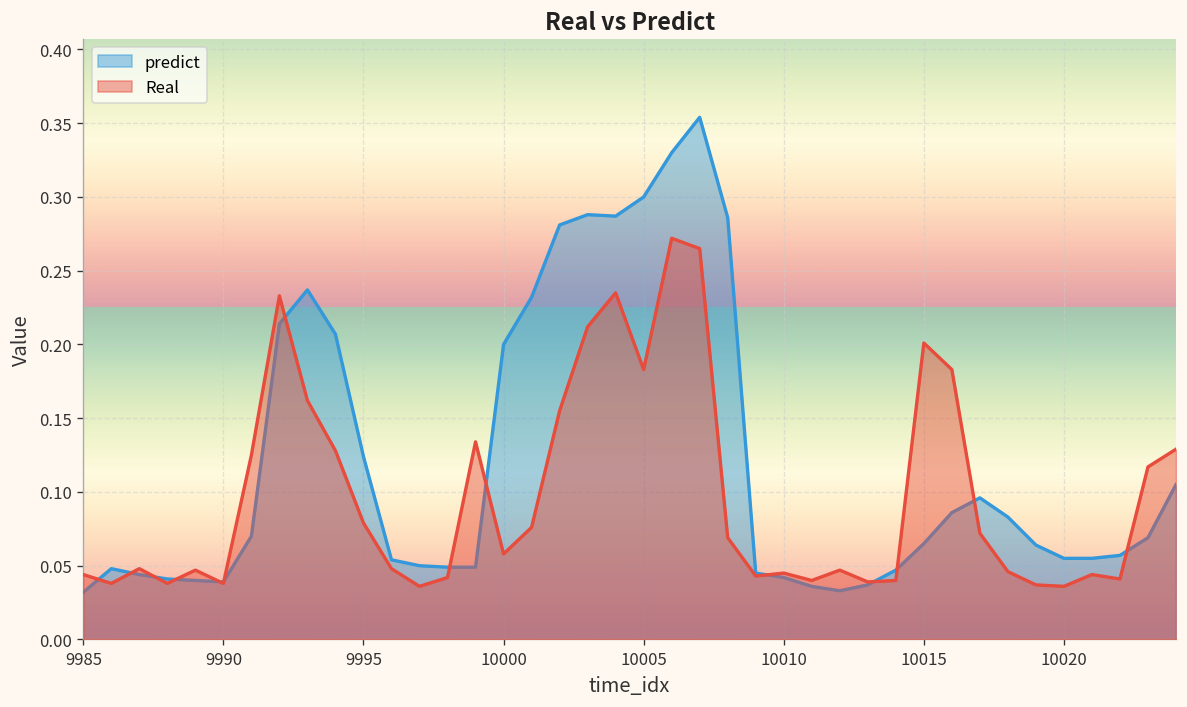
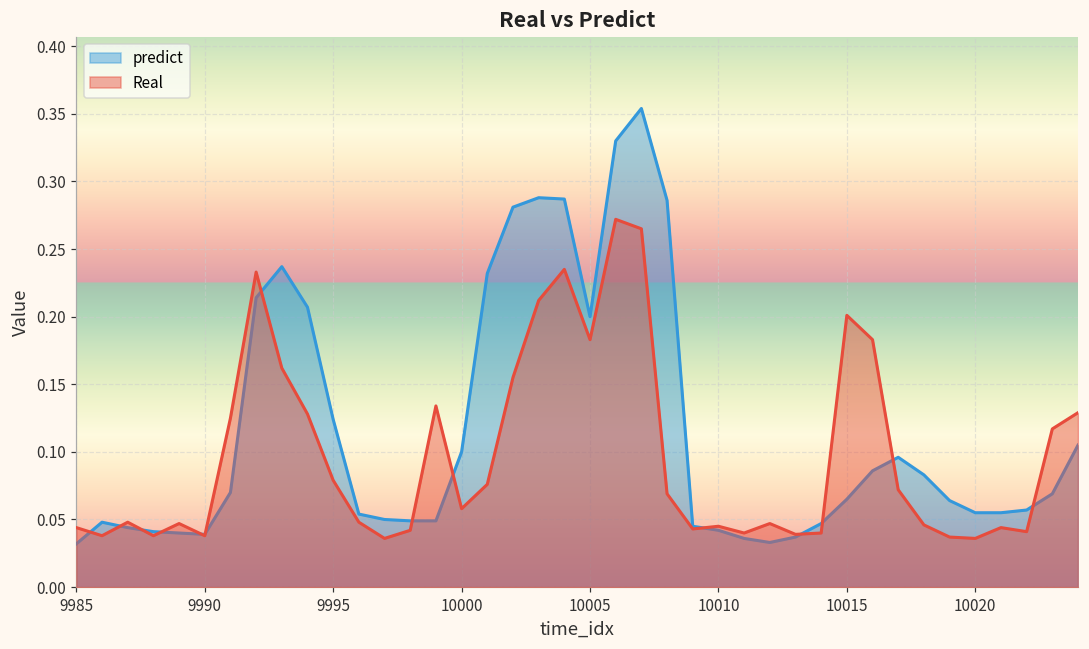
predict, 10000: 0.2 -> 0.1
predict, 10005: 0.3 -> 0.2
